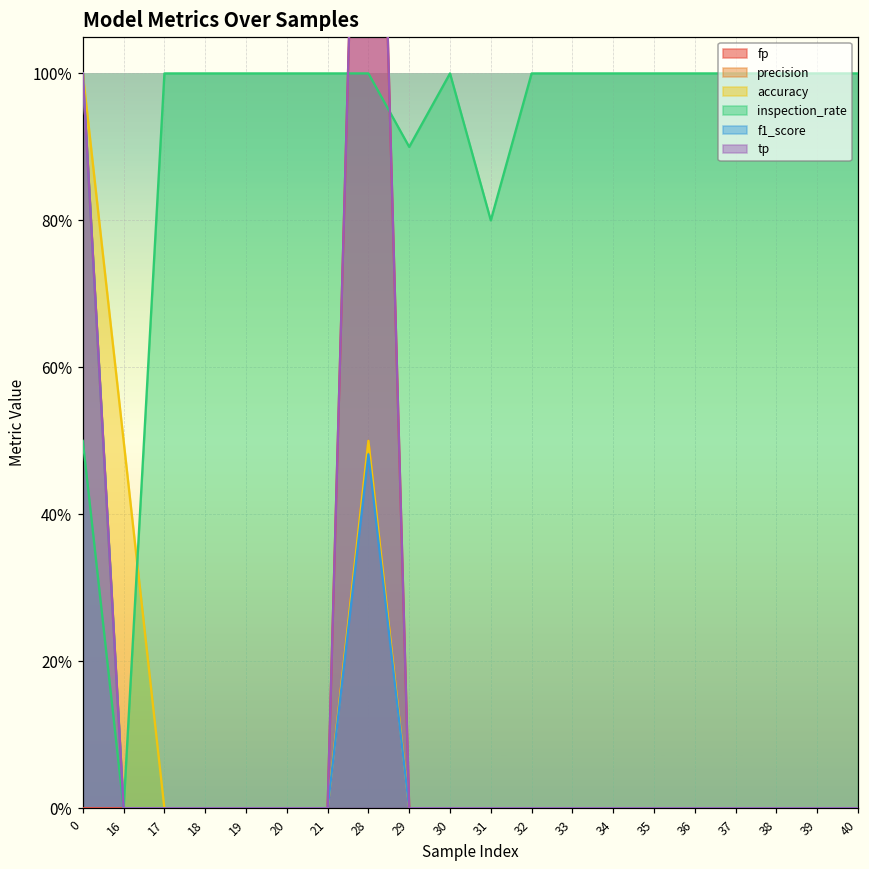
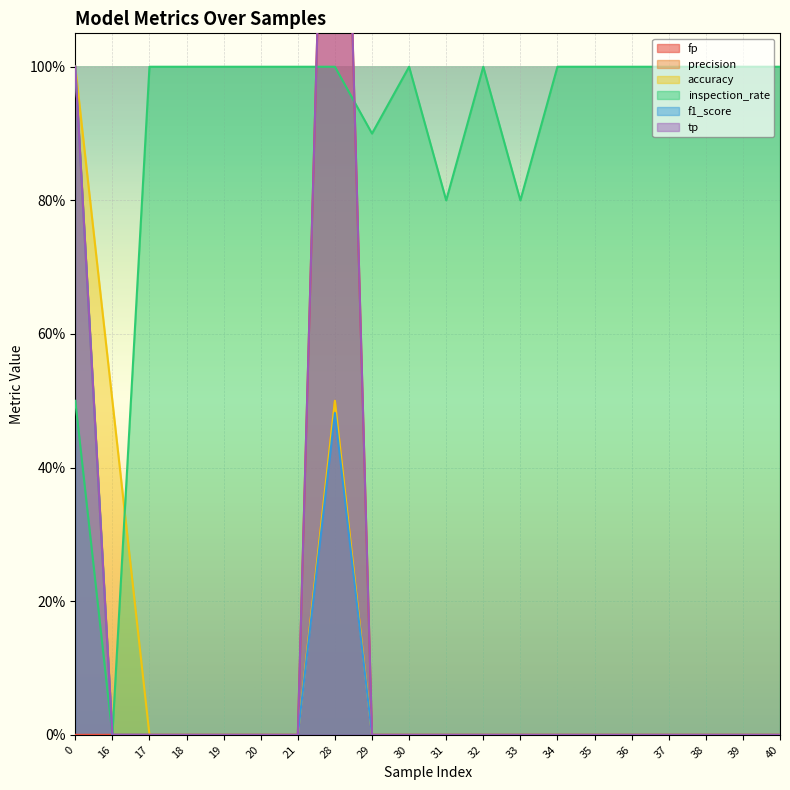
inspection_rate, 33: 100% -> 80%
